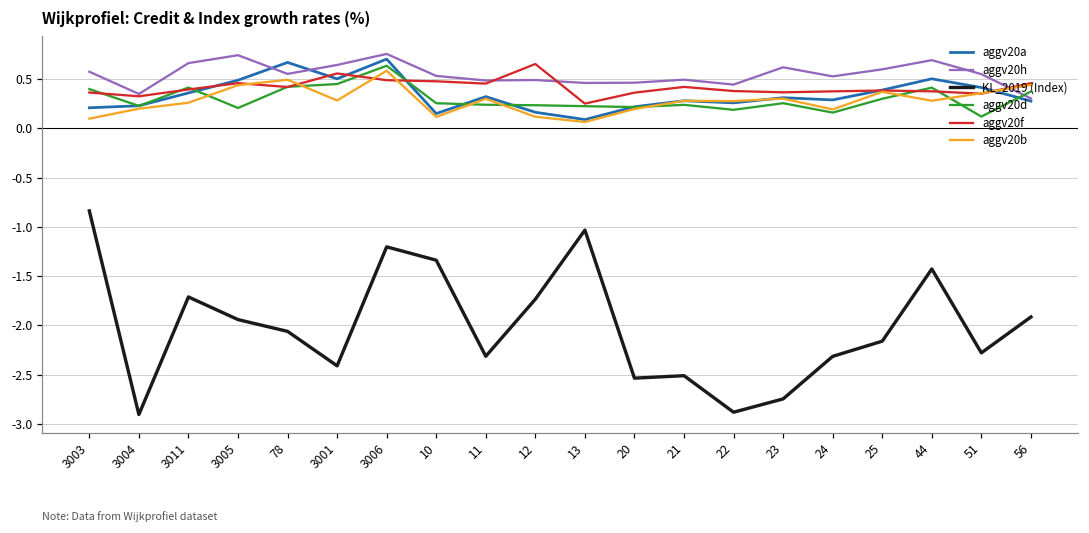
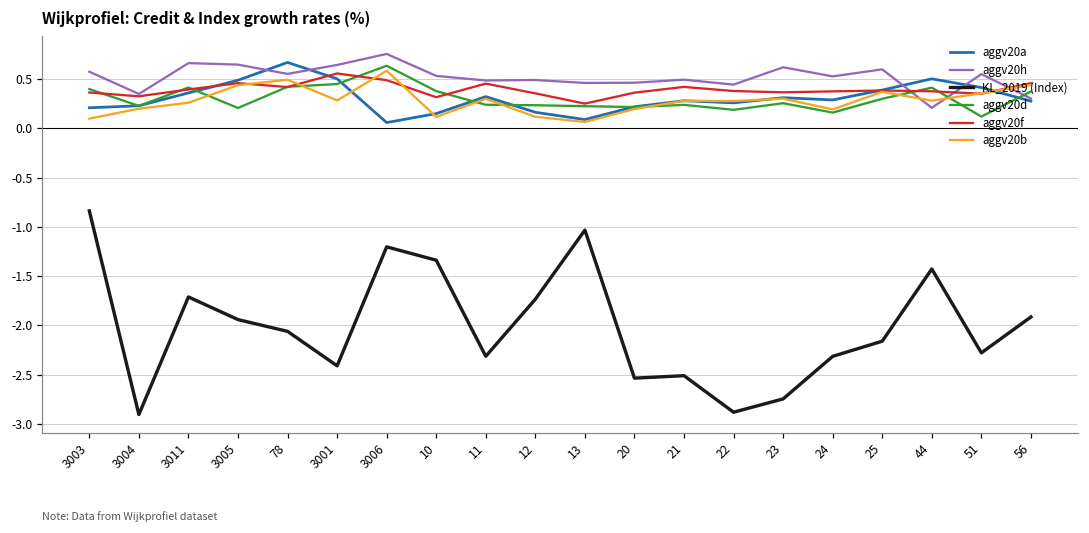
aggv20h, 3005: 0.7 -> 0.6
aggv20a, 3006: 0.7 -> 0.1
aggv20d, 10: 0.3 -> 0.4
aggv20f, 10: 0.5 -> 0.3
aggv20f, 12: 0.7 -> 0.4
aggv20h, 44: 0.7 -> 0.2
